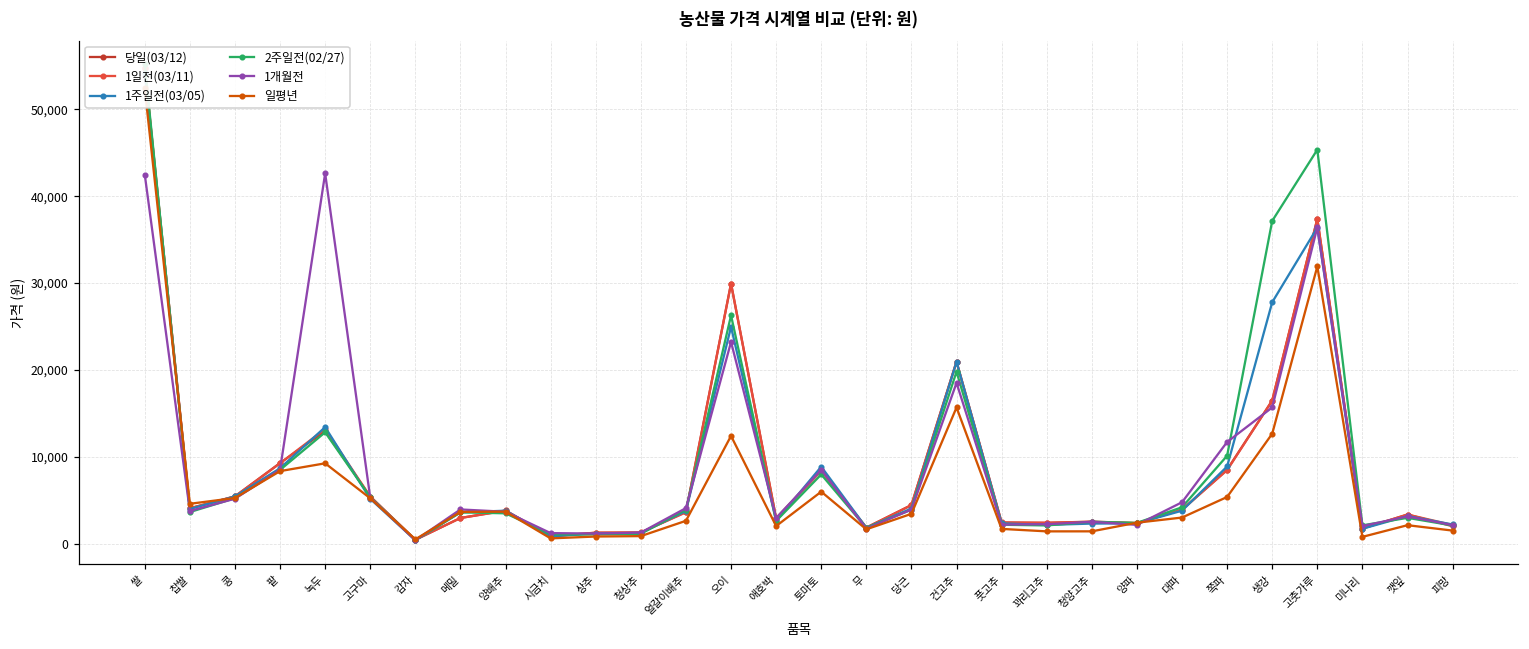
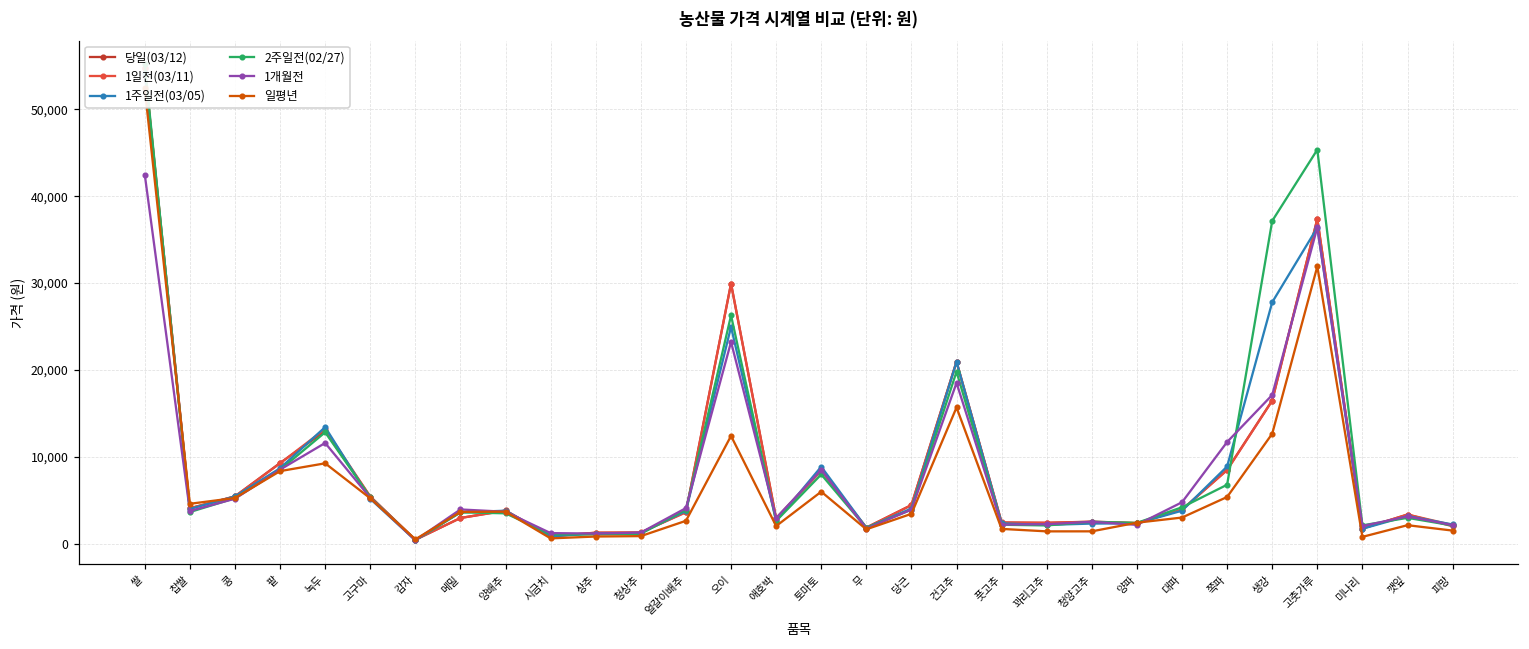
1개월전, 녹두: 43,000 -> 12,000
2주일전(02/27), 쪽파: 10,000 -> 7,000
1개월전, 생강: 16,000 -> 17,000
